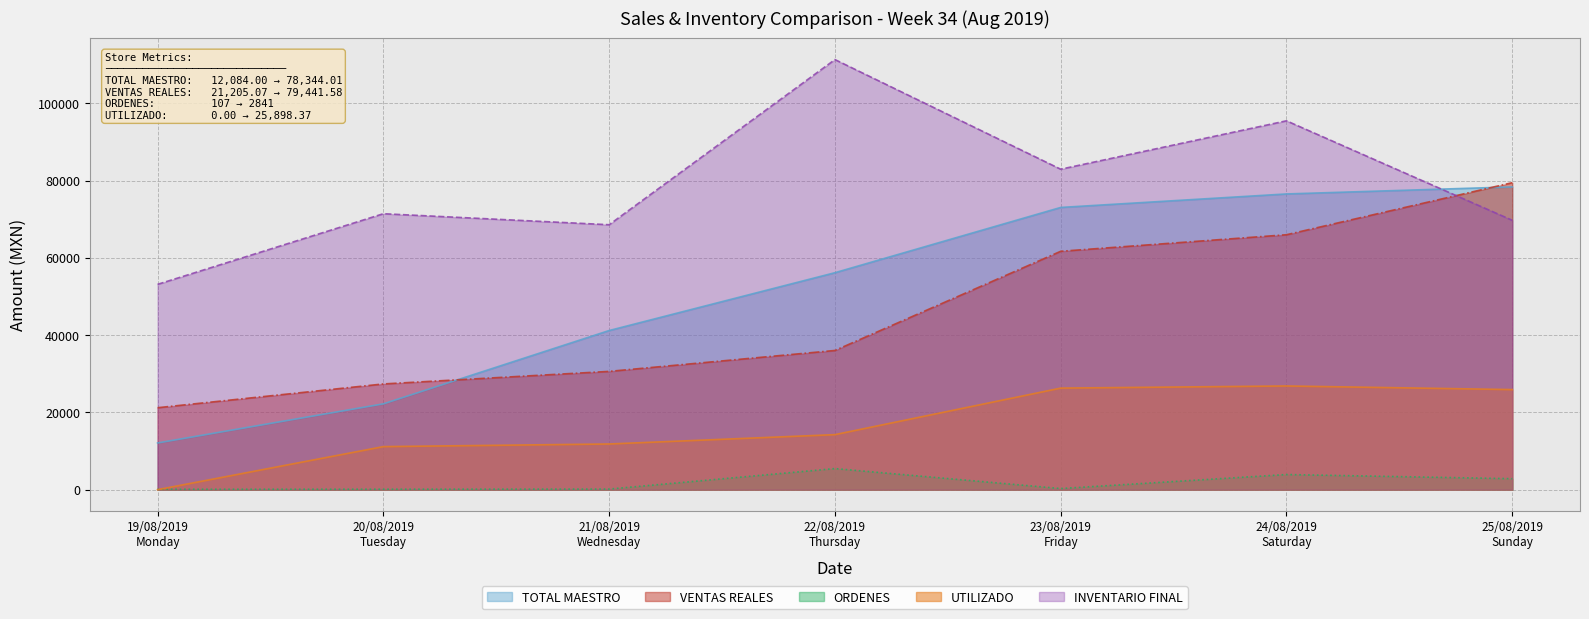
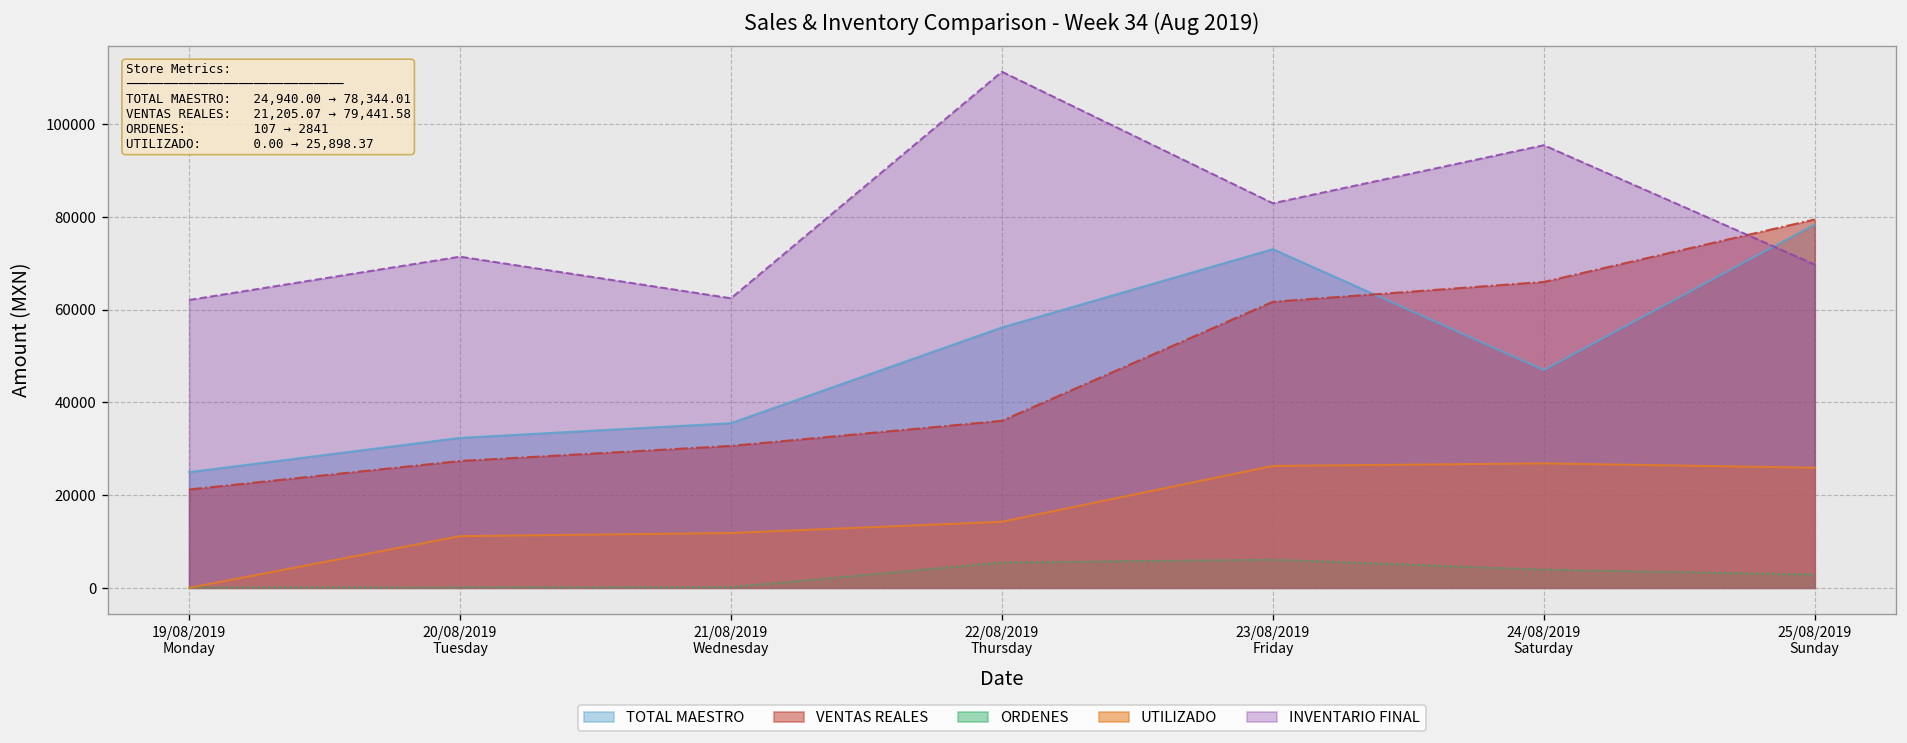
TOTAL MAESTRO, 19/08/2019 Monday: 12,084.00 -> 24,940.00
INVENTARIO FINAL, 19/08/2019 Monday: 53000 -> 62000
TOTAL MAESTRO, 20/08/2019 Tuesday: 22000 -> 32000
TOTAL MAESTRO, 21/08/2019 Wednesday: 41000 -> 36000
INVENTARIO FINAL, 21/08/2019 Wednesday: 69000 -> 62000
ORDENES, 23/08/2019 Friday: 0 -> 6000
TOTAL MAESTRO, 24/08/2019 Saturday: 77000 -> 47000
